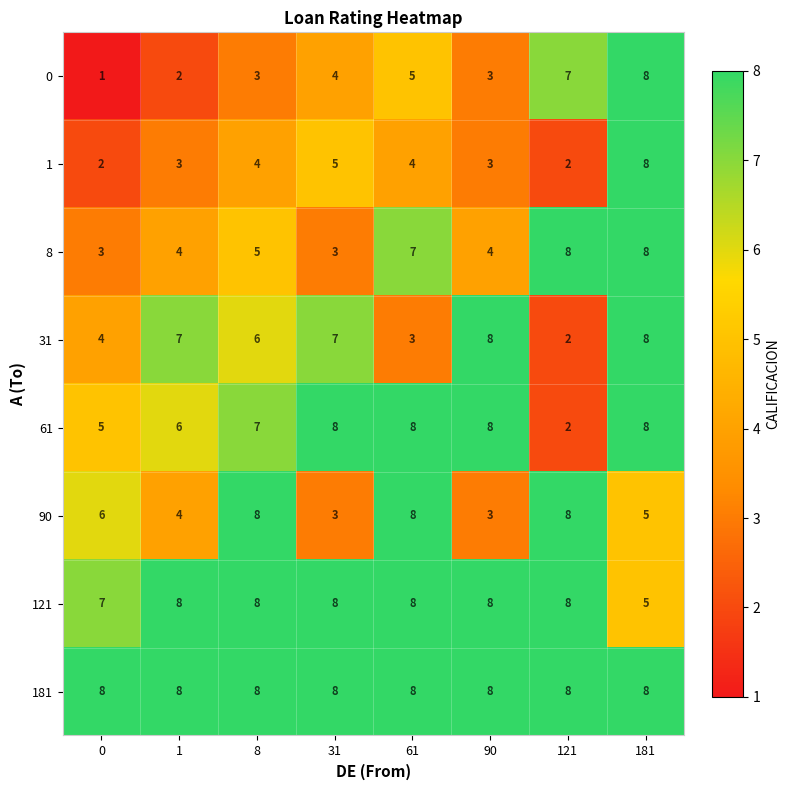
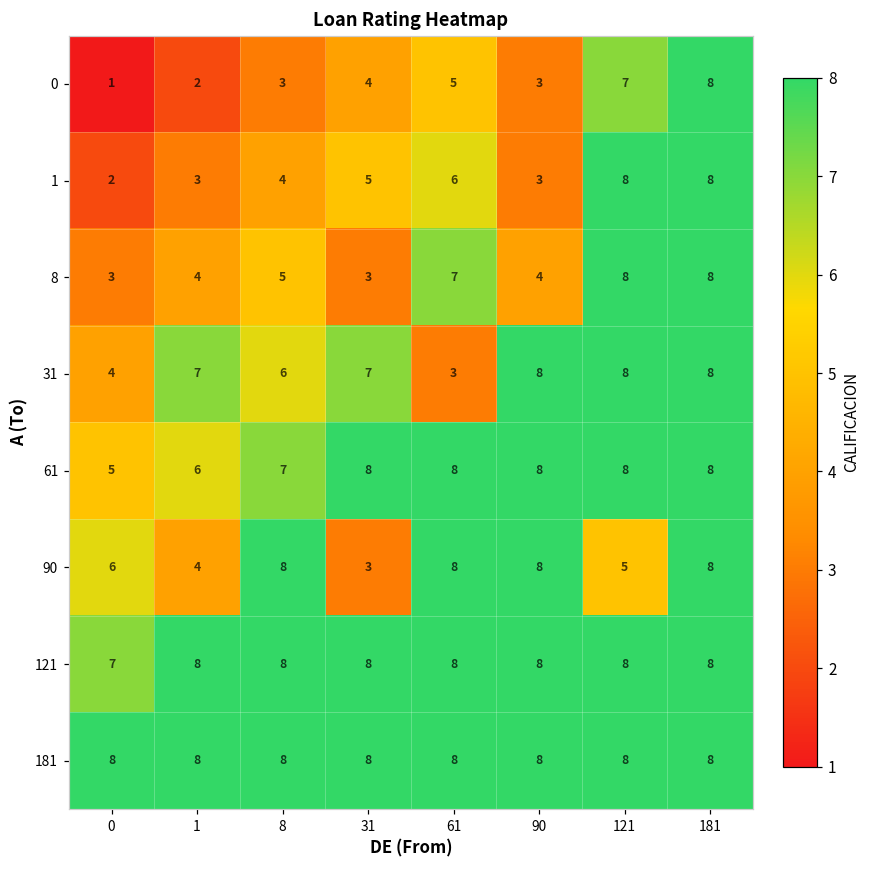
1, 61: 4 -> 6
1, 121: 2 -> 8
31, 121: 2 -> 8
61, 121: 2 -> 8
90, 90: 3 -> 8
90, 121: 8 -> 5
90, 181: 5 -> 8
121, 181: 5 -> 8
